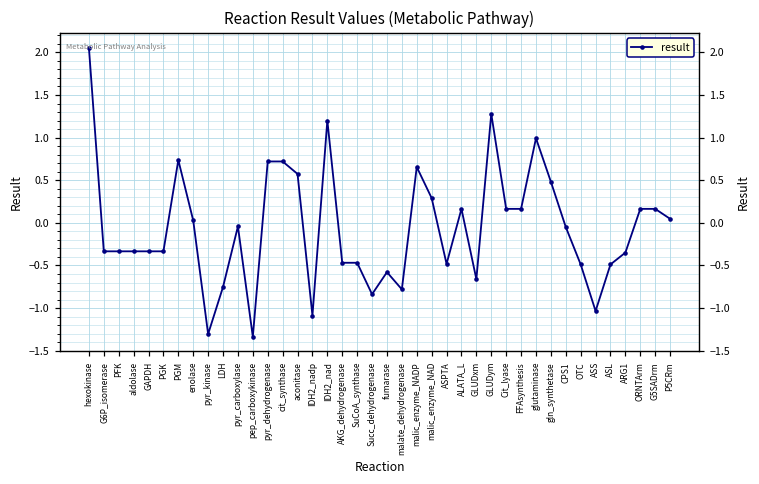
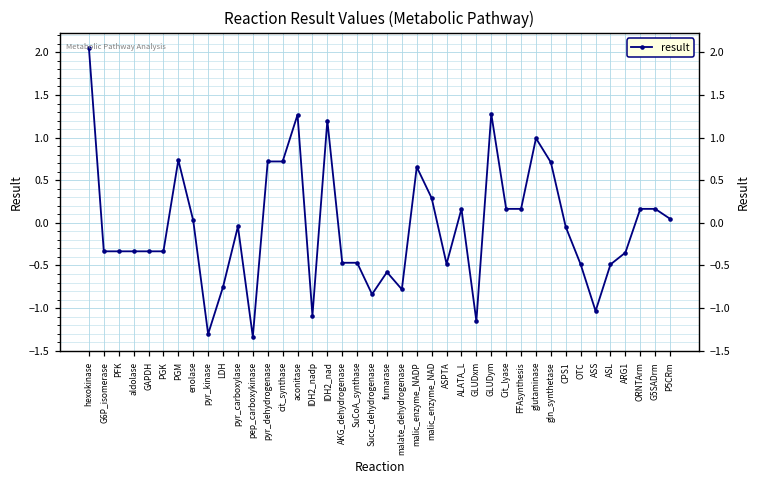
aconitase: 0.6 -> 1.3
GLUDxm: -0.7 -> -1.2
gln_synthetase: 0.5 -> 0.7
